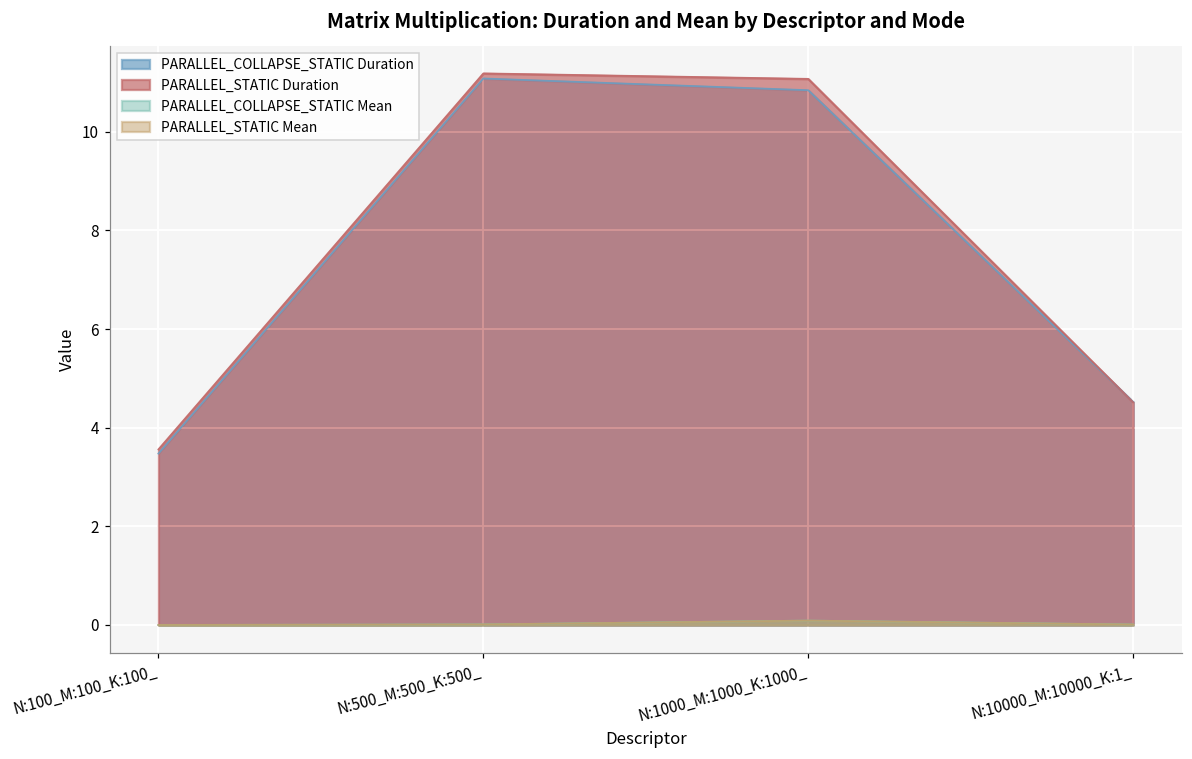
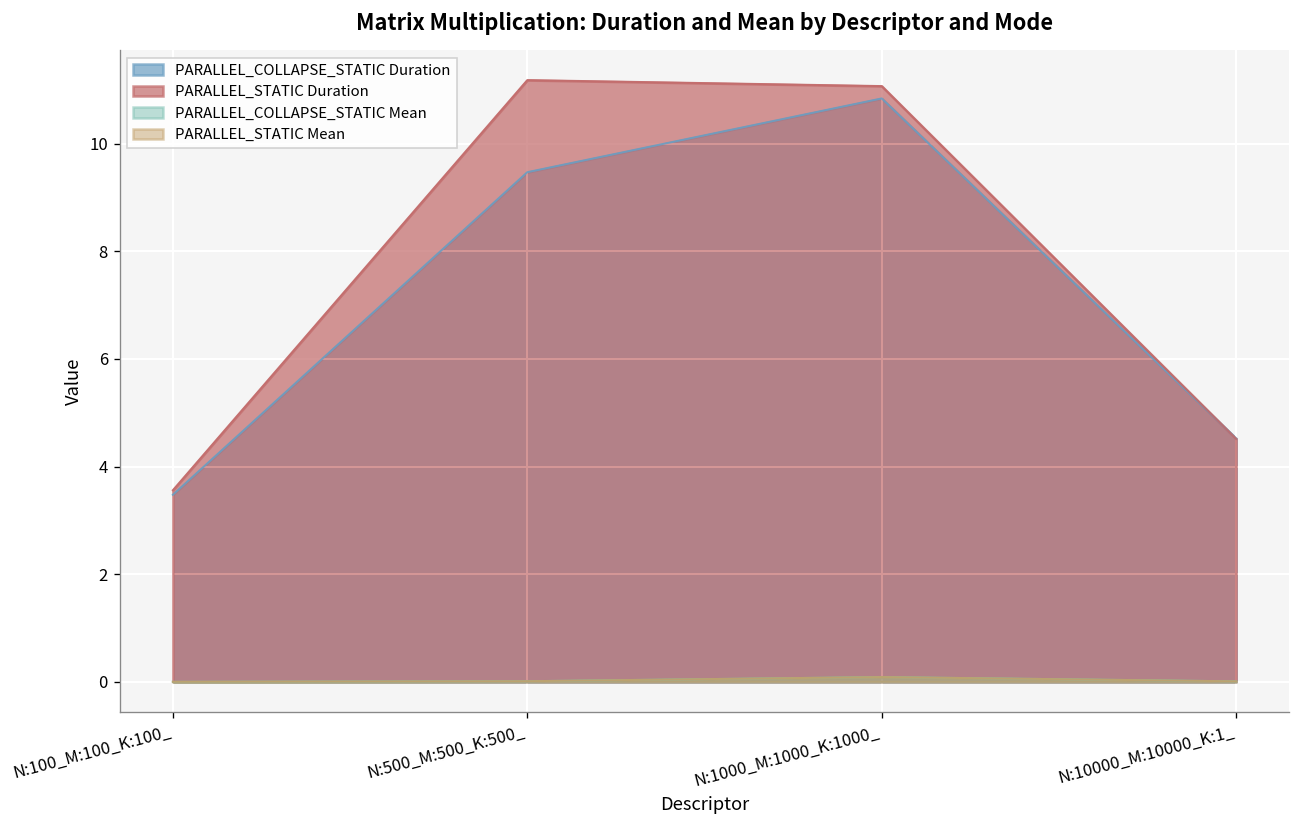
PARALLEL_COLLAPSE_STATIC Duration, N:500_M:500_K:500_: 11.1 -> 9.5
